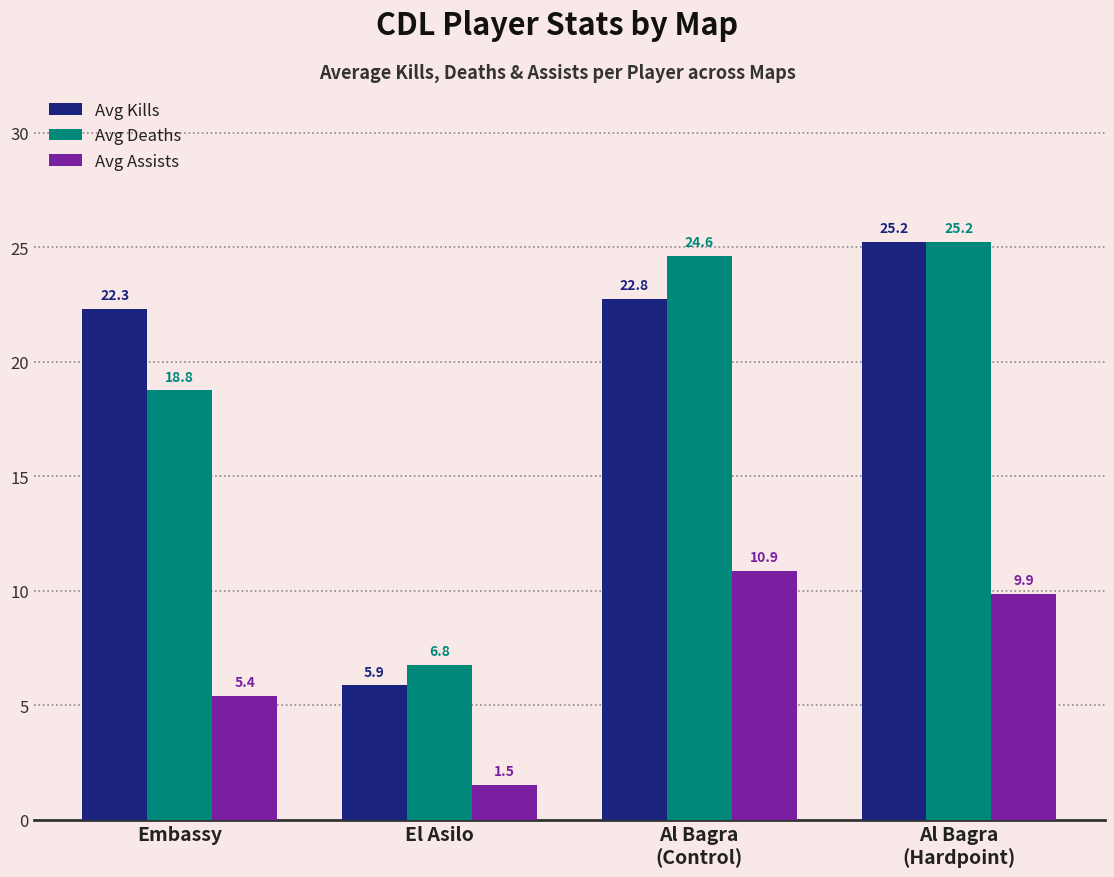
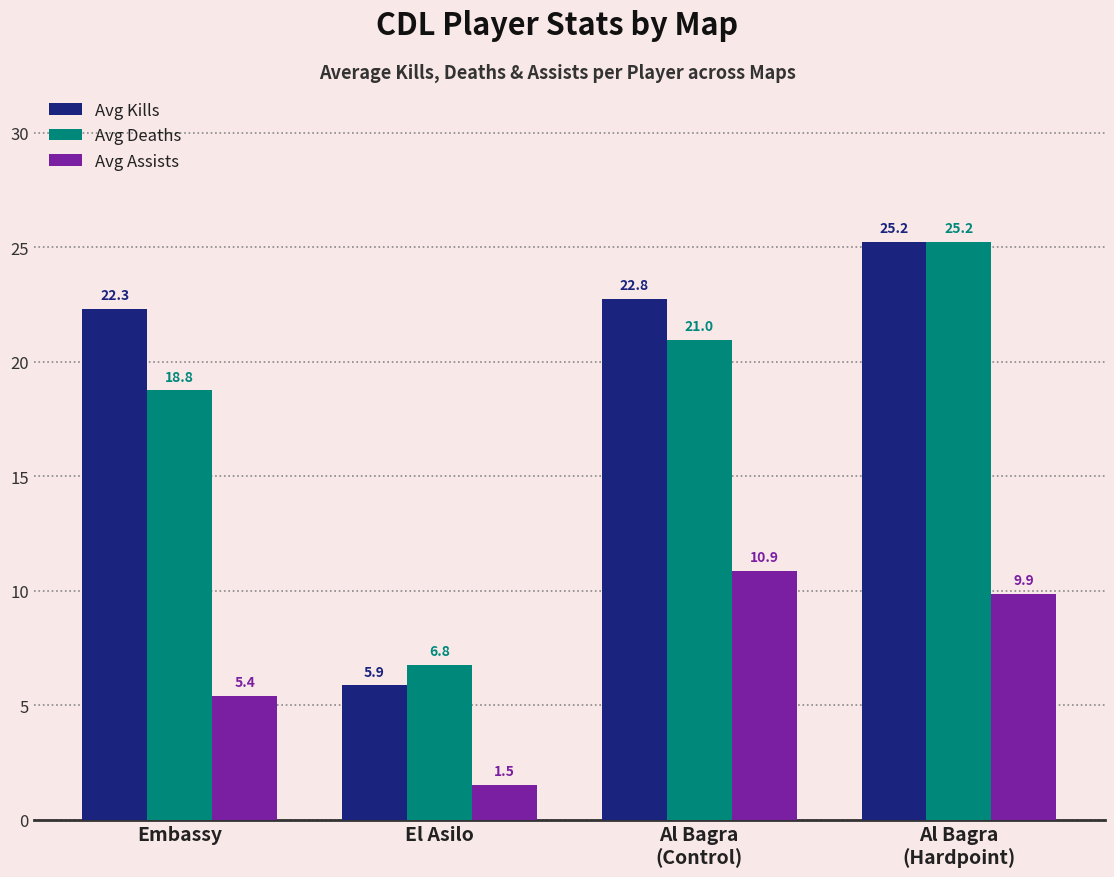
Avg Deaths, Al Bagra (Control): 24.6 -> 21.0
